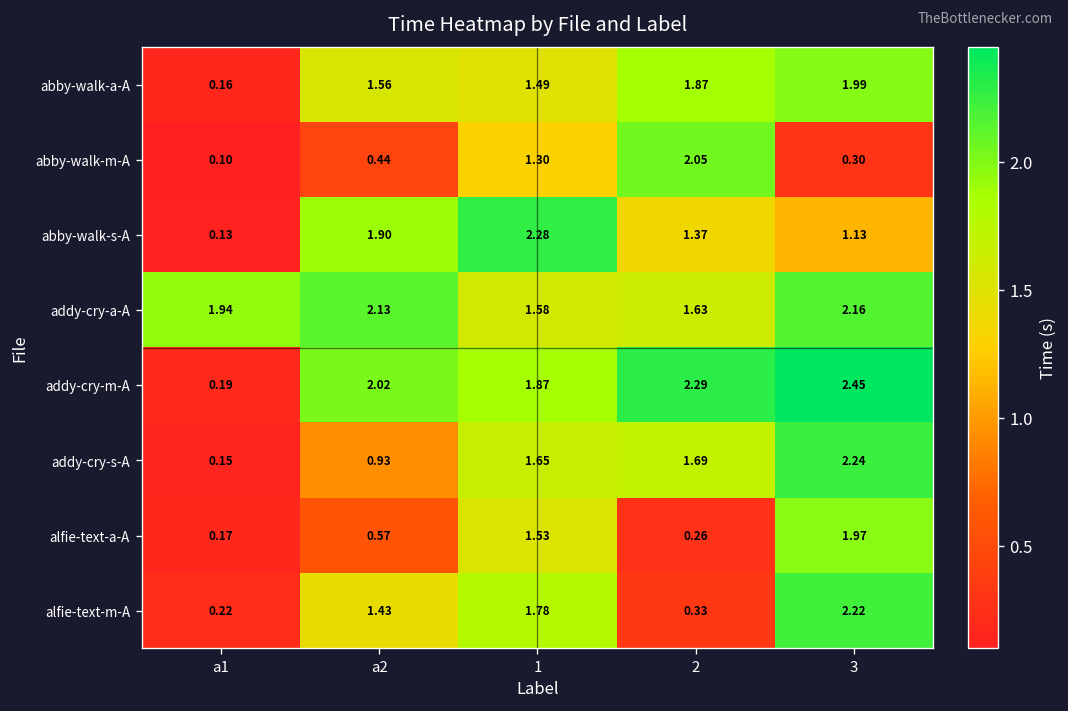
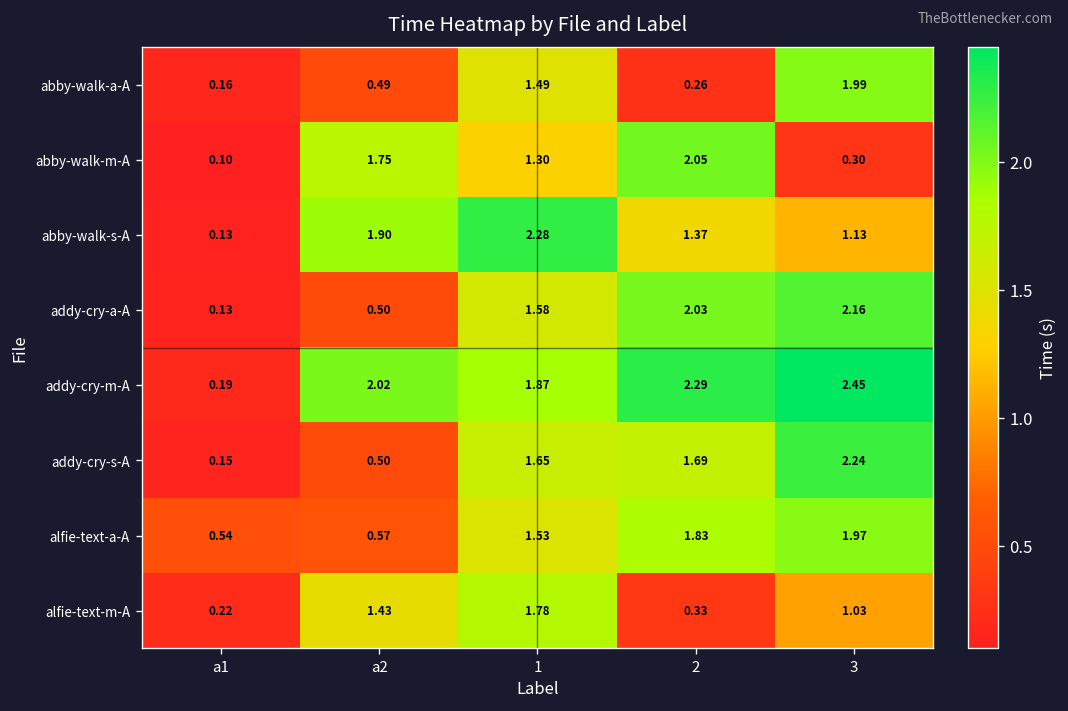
abby-walk-a-A, a2: 1.56 -> 0.49
abby-walk-a-A, 2: 1.87 -> 0.26
abby-walk-m-A, a2: 0.44 -> 1.75
addy-cry-a-A, a1: 1.94 -> 0.13
addy-cry-a-A, a2: 2.13 -> 0.50
addy-cry-a-A, 2: 1.63 -> 2.03
addy-cry-s-A, a2: 0.93 -> 0.50
alfie-text-a-A, a1: 0.17 -> 0.54
alfie-text-a-A, 2: 0.26 -> 1.83
alfie-text-m-A, 3: 2.22 -> 1.03
